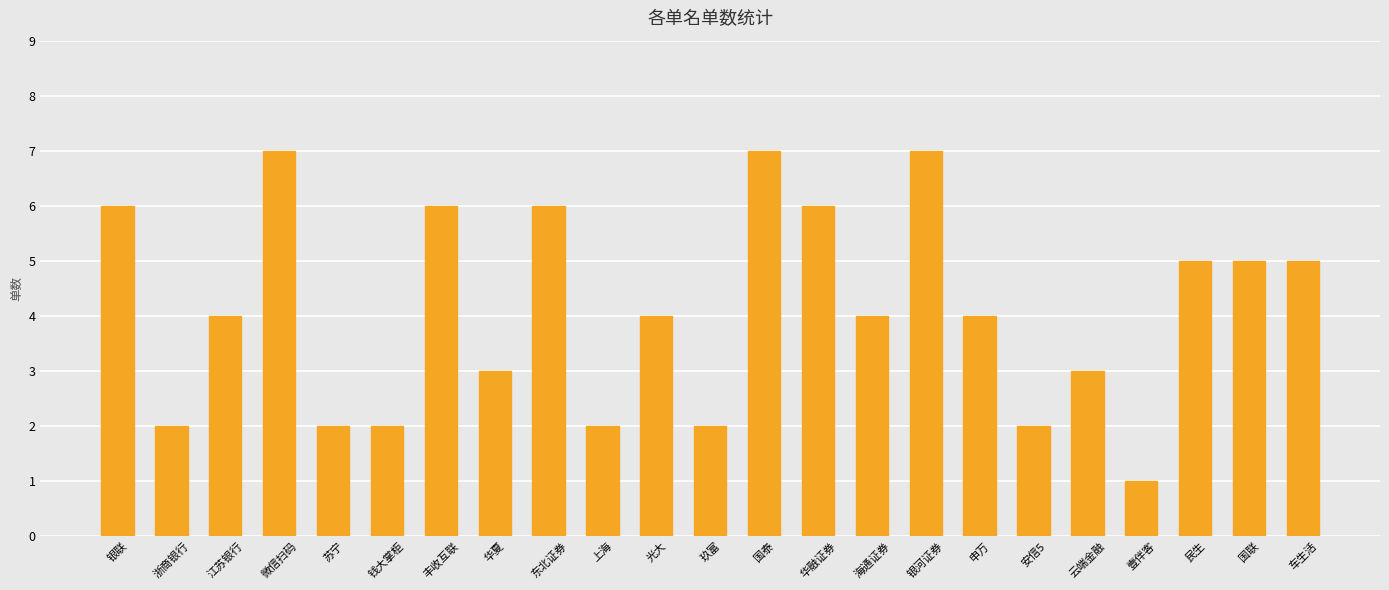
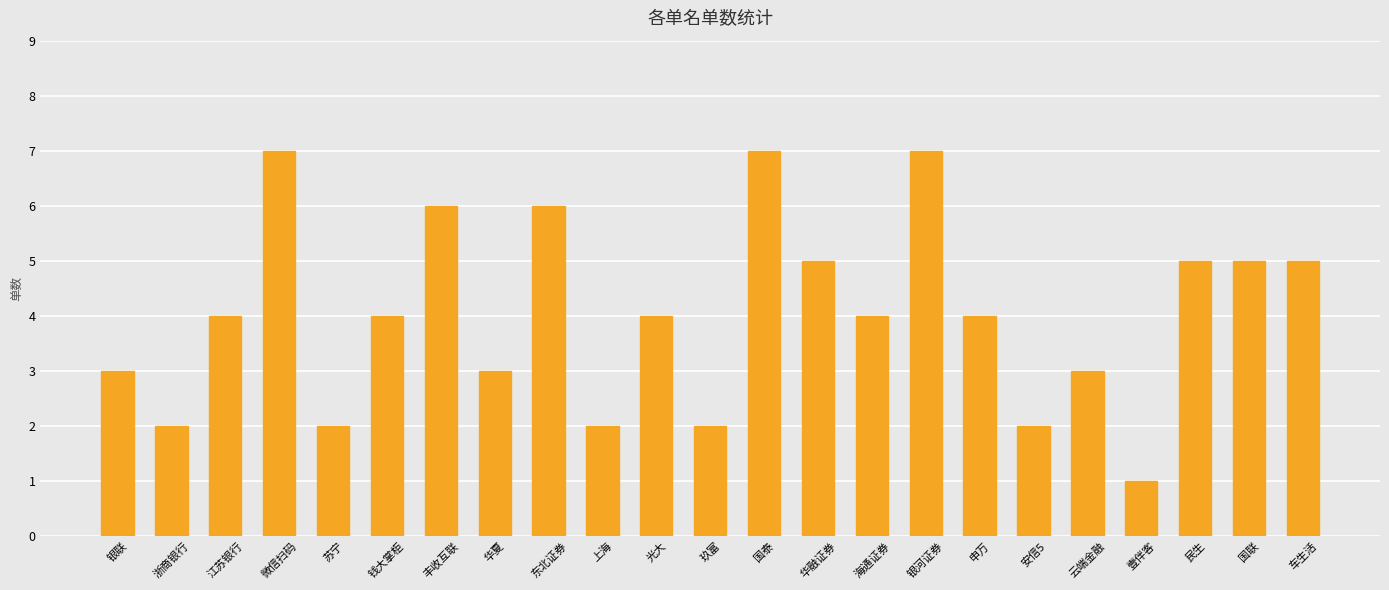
银联: 6 -> 3
钱大掌柜: 2 -> 4
华融证券: 6 -> 5
